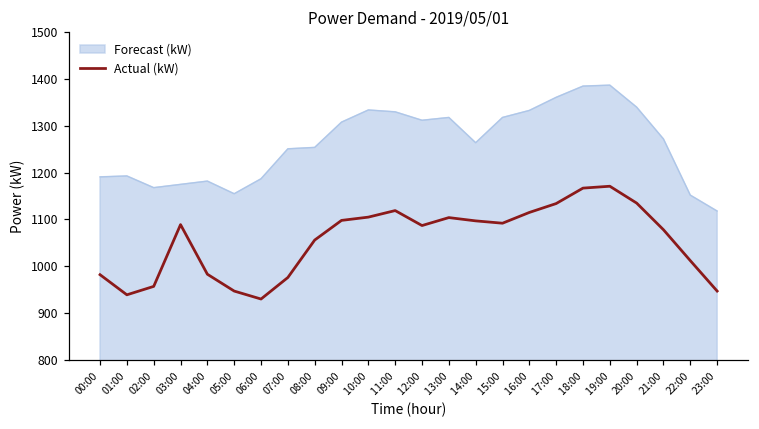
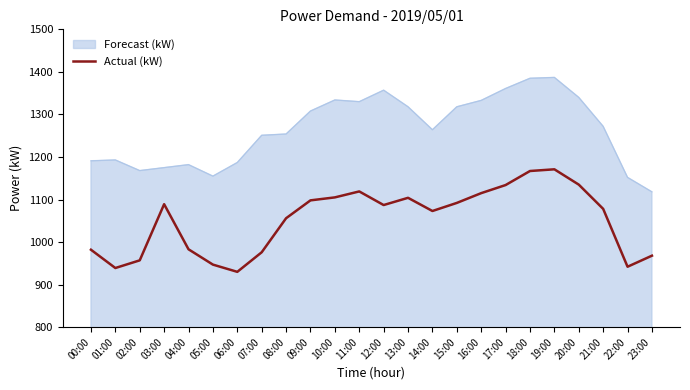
Forecast (kW), 12:00: 1310 -> 1360
Actual (kW), 14:00: 1100 -> 1070
Actual (kW), 22:00: 1010 -> 940
Actual (kW), 23:00: 950 -> 970
